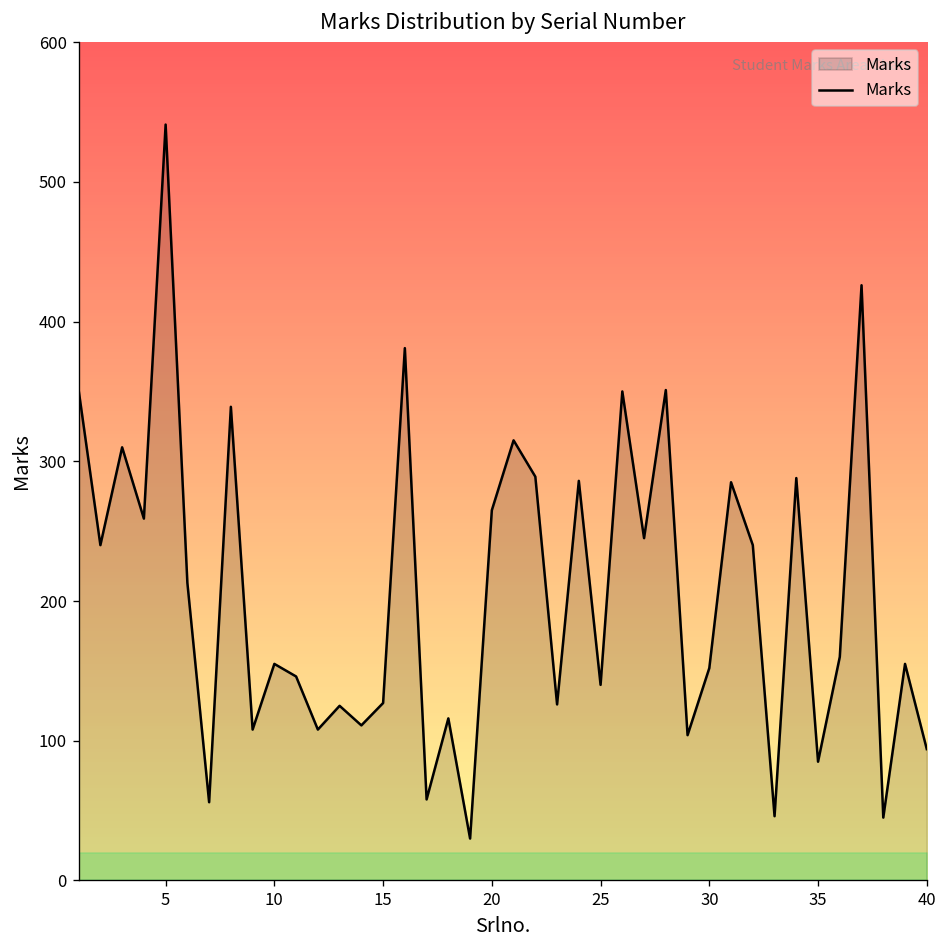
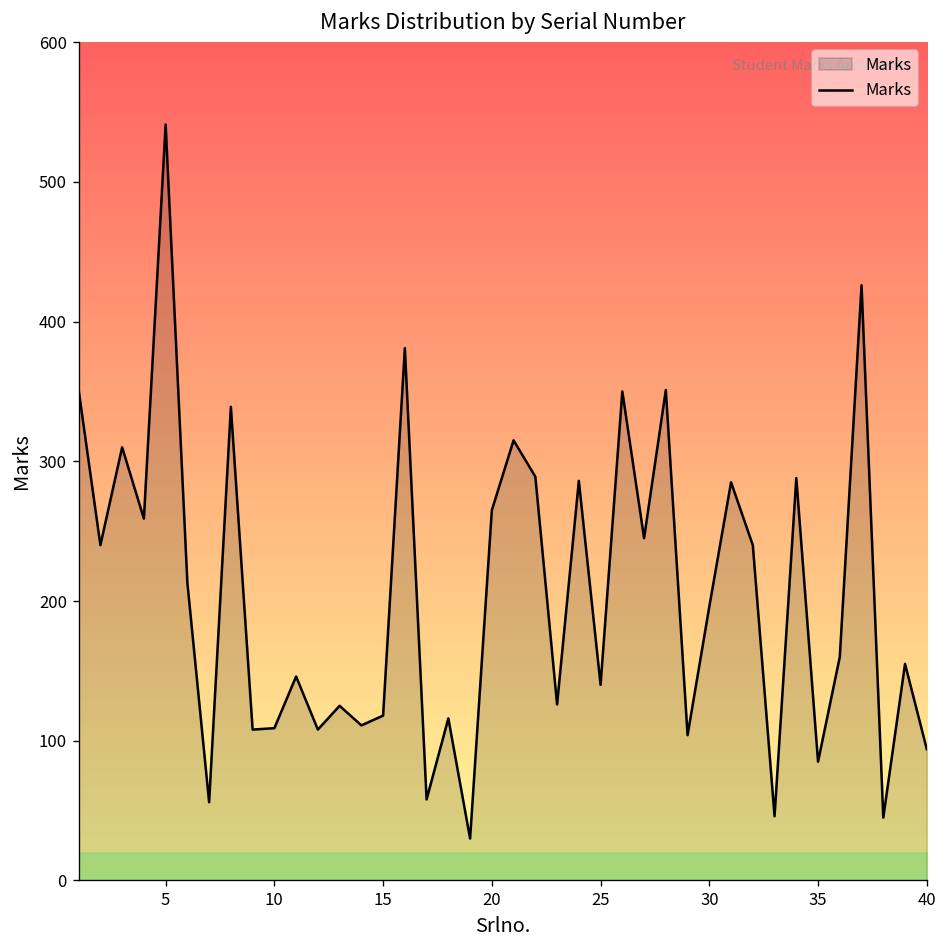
Marks, 10: 155 -> 109
Marks, 15: 127 -> 118
Marks, 30: 152 -> 196
